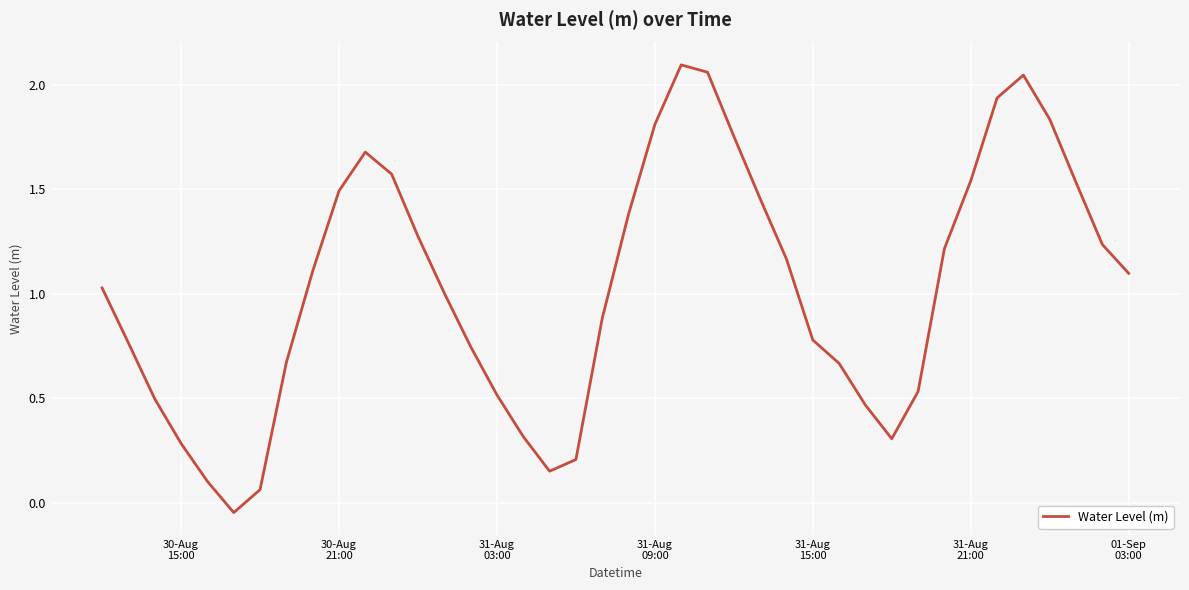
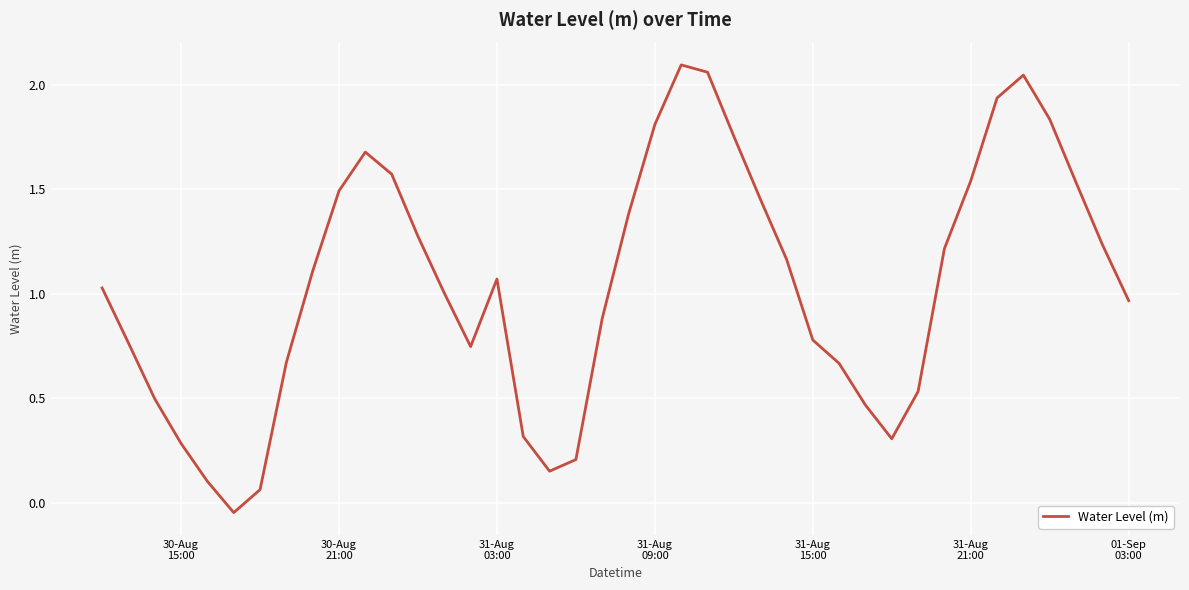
31-Aug 03:00: 0.52 -> 1.07
01-Sep 03:00: 1.10 -> 0.97
